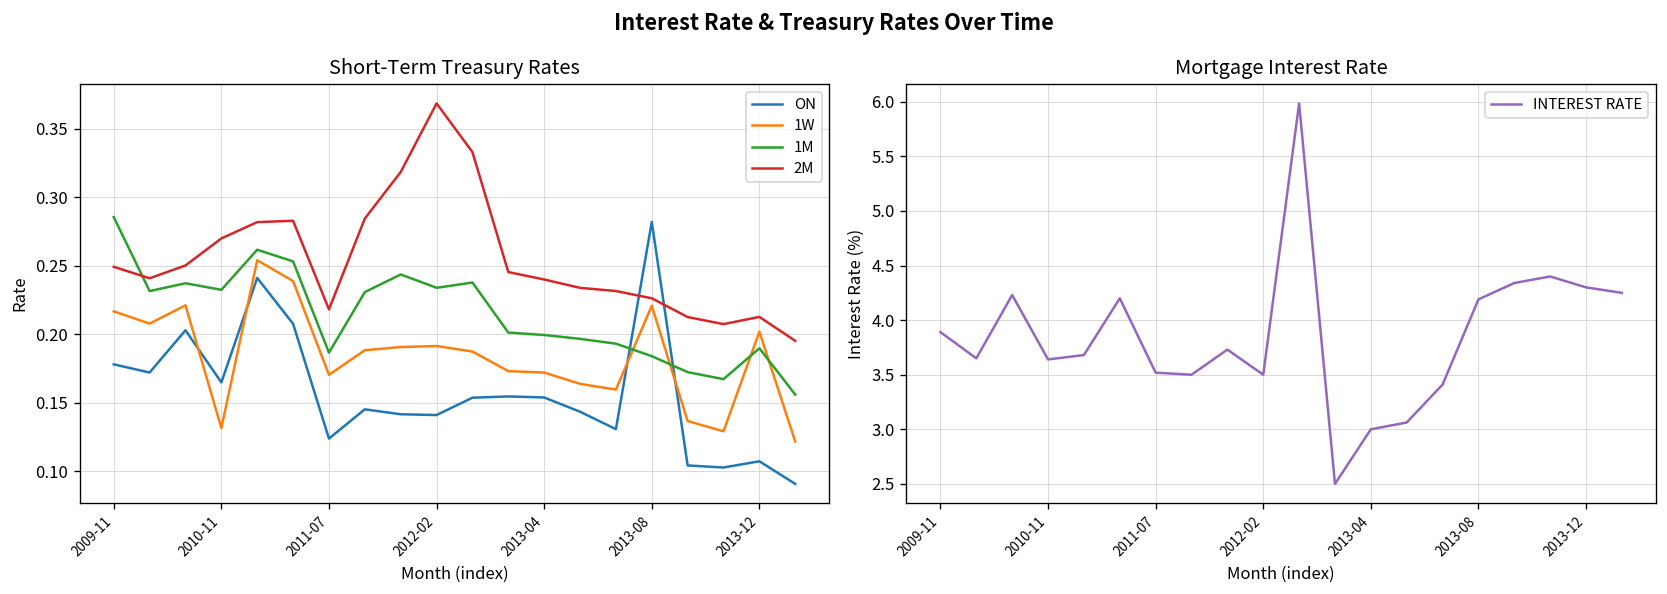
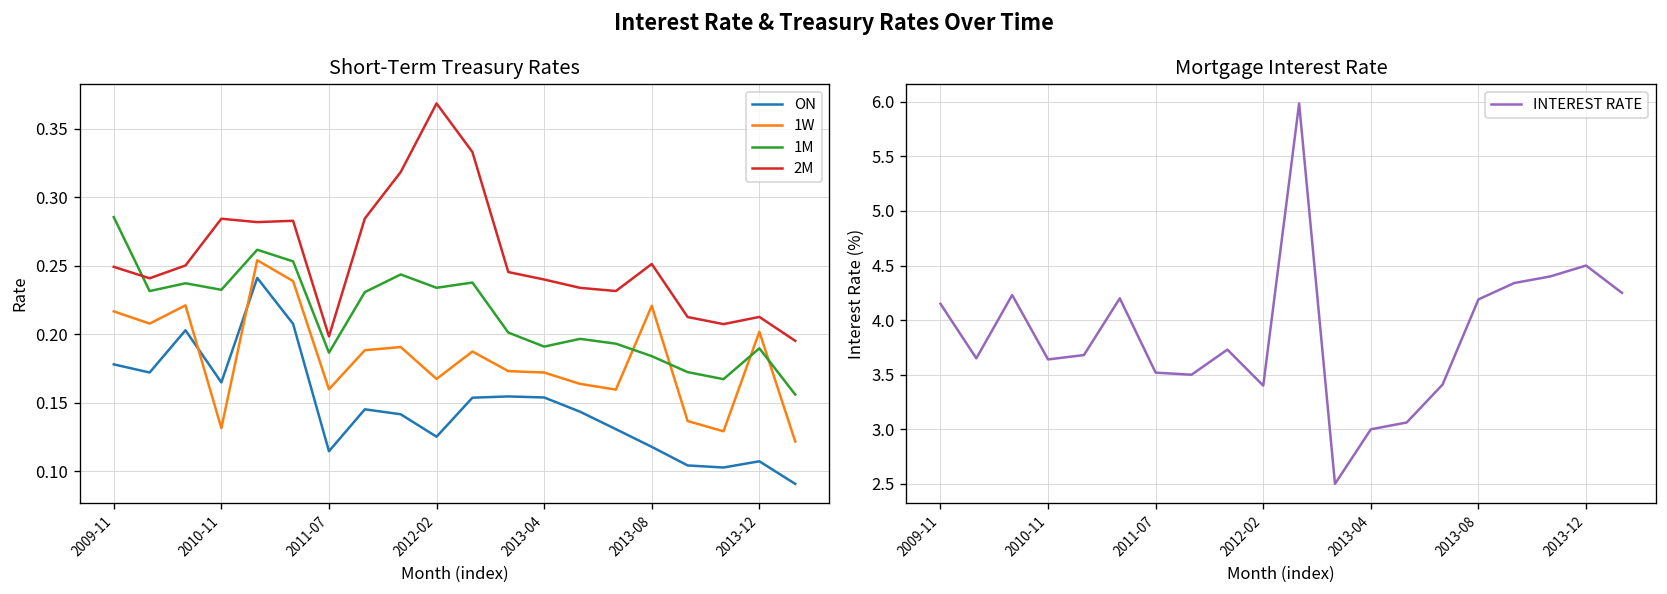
Short-Term Treasury Rates, 2M, 2010-11: 0.270 -> 0.284
Short-Term Treasury Rates, ON, 2011-07: 0.124 -> 0.115
Short-Term Treasury Rates, 1W, 2011-07: 0.170 -> 0.160
Short-Term Treasury Rates, 2M, 2011-07: 0.218 -> 0.198
Short-Term Treasury Rates, ON, 2012-02: 0.141 -> 0.125
Short-Term Treasury Rates, 1W, 2012-02: 0.191 -> 0.167
Short-Term Treasury Rates, 1M, 2013-04: 0.200 -> 0.191
Short-Term Treasury Rates, ON, 2013-08: 0.282 -> 0.118
Short-Term Treasury Rates, 2M, 2013-08: 0.226 -> 0.251
Mortgage Interest Rate, 2009-11: 3.9 -> 4.2
Mortgage Interest Rate, 2012-02: 3.5 -> 3.4
Mortgage Interest Rate, 2013-12: 4.3 -> 4.5
